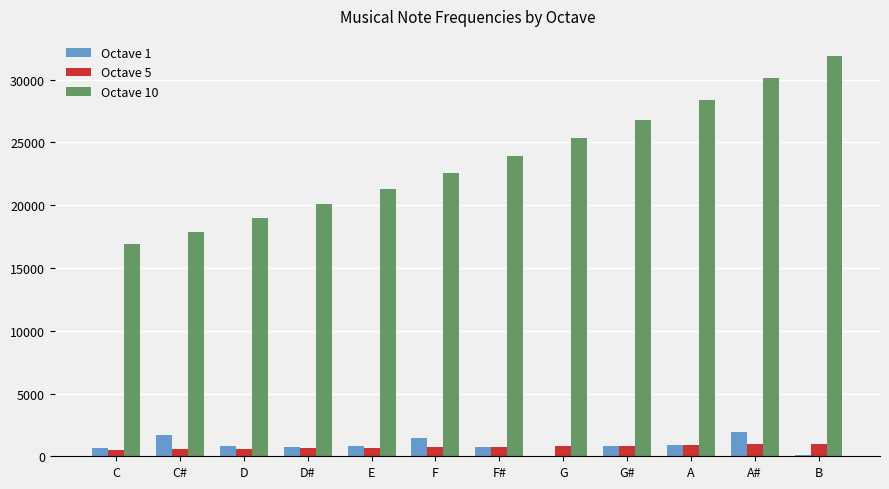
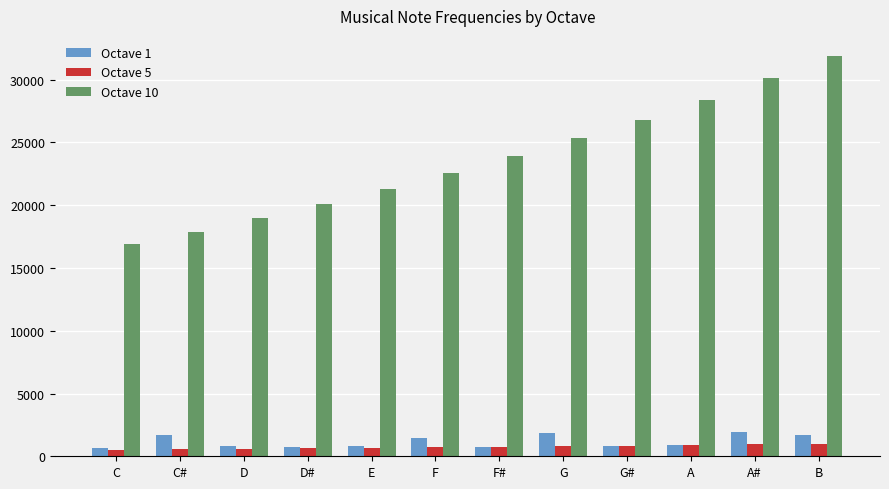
Octave 1, G: 0 -> 1800
Octave 1, B: 100 -> 1700
